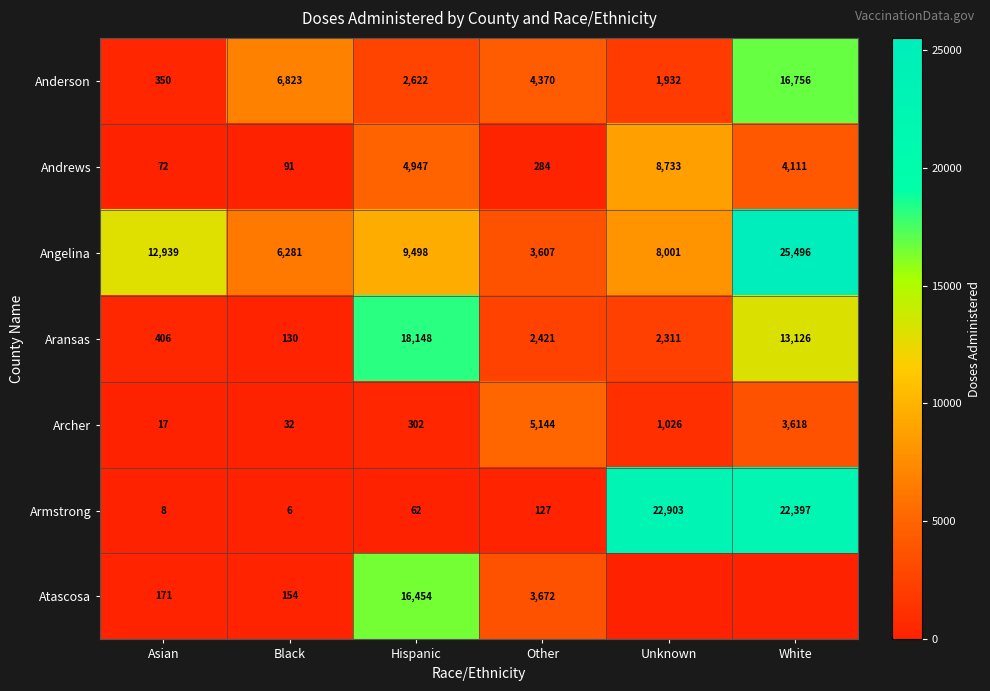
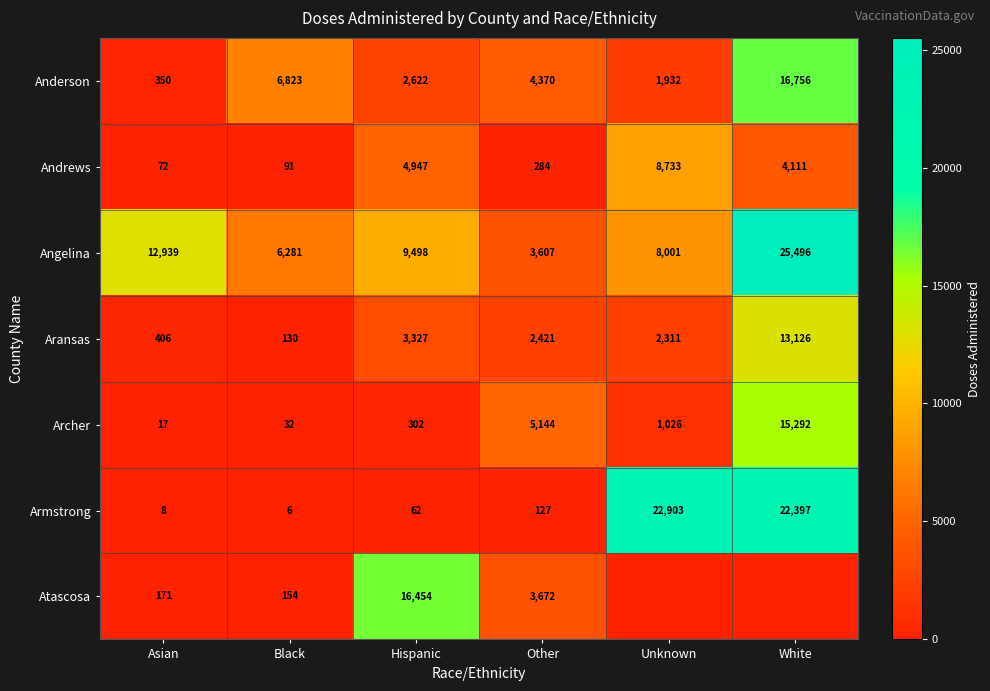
Aransas, Hispanic: 18,148 -> 3,327
Archer, White: 3,618 -> 15,292
